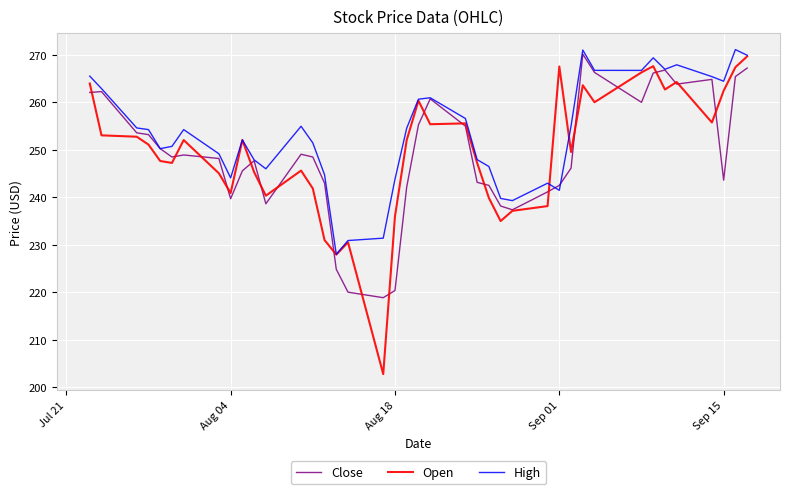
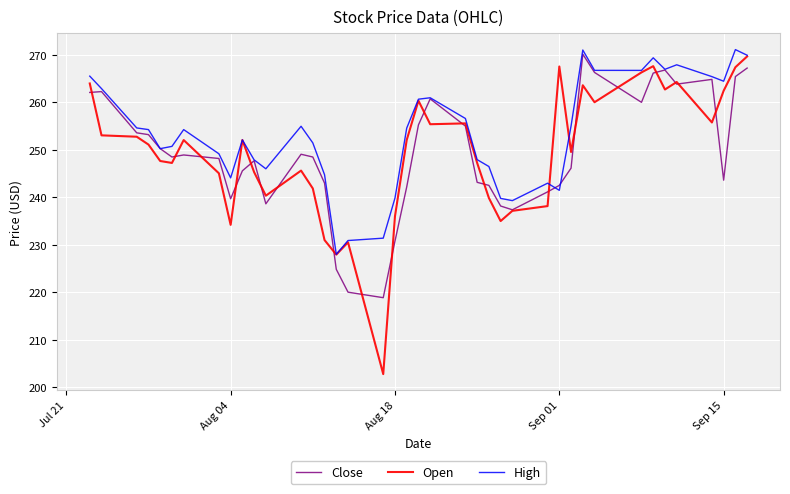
Open, Aug 04: 241 -> 234
Close, Aug 18: 220 -> 231
High, Aug 18: 244 -> 240
